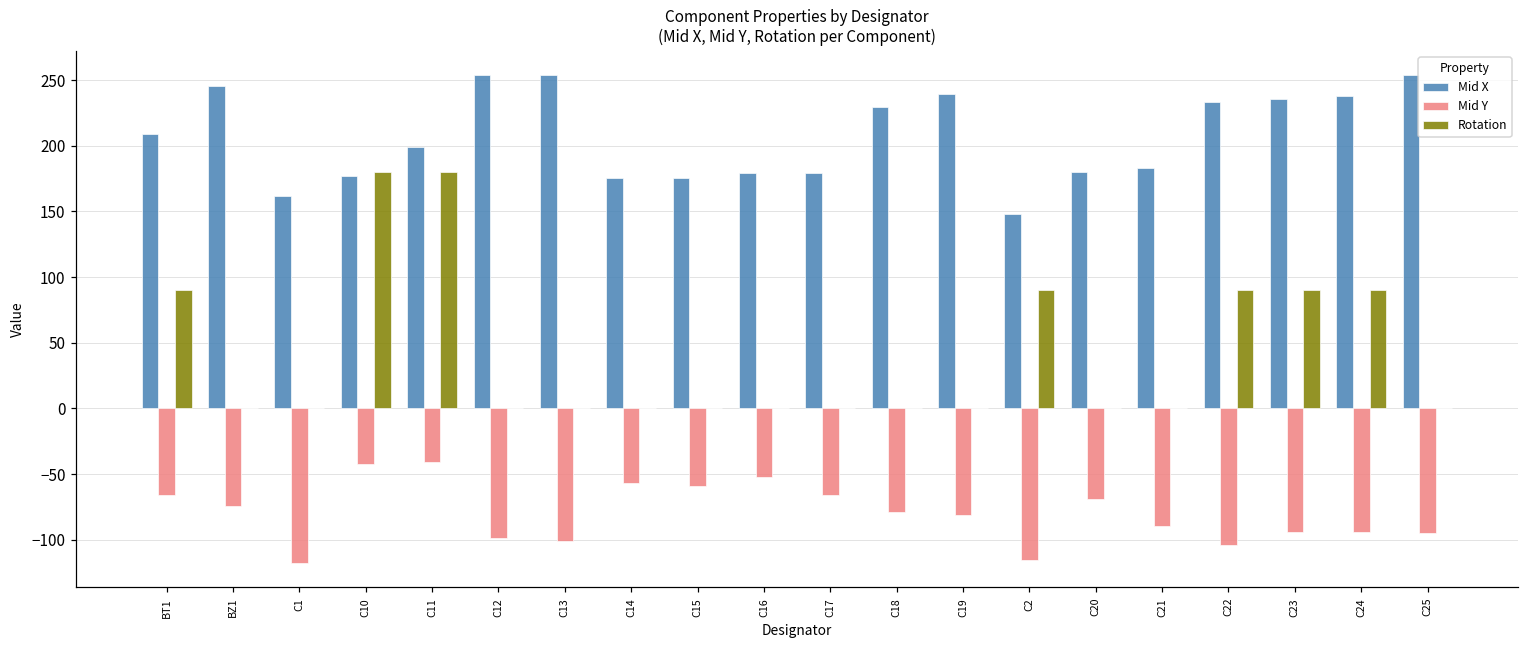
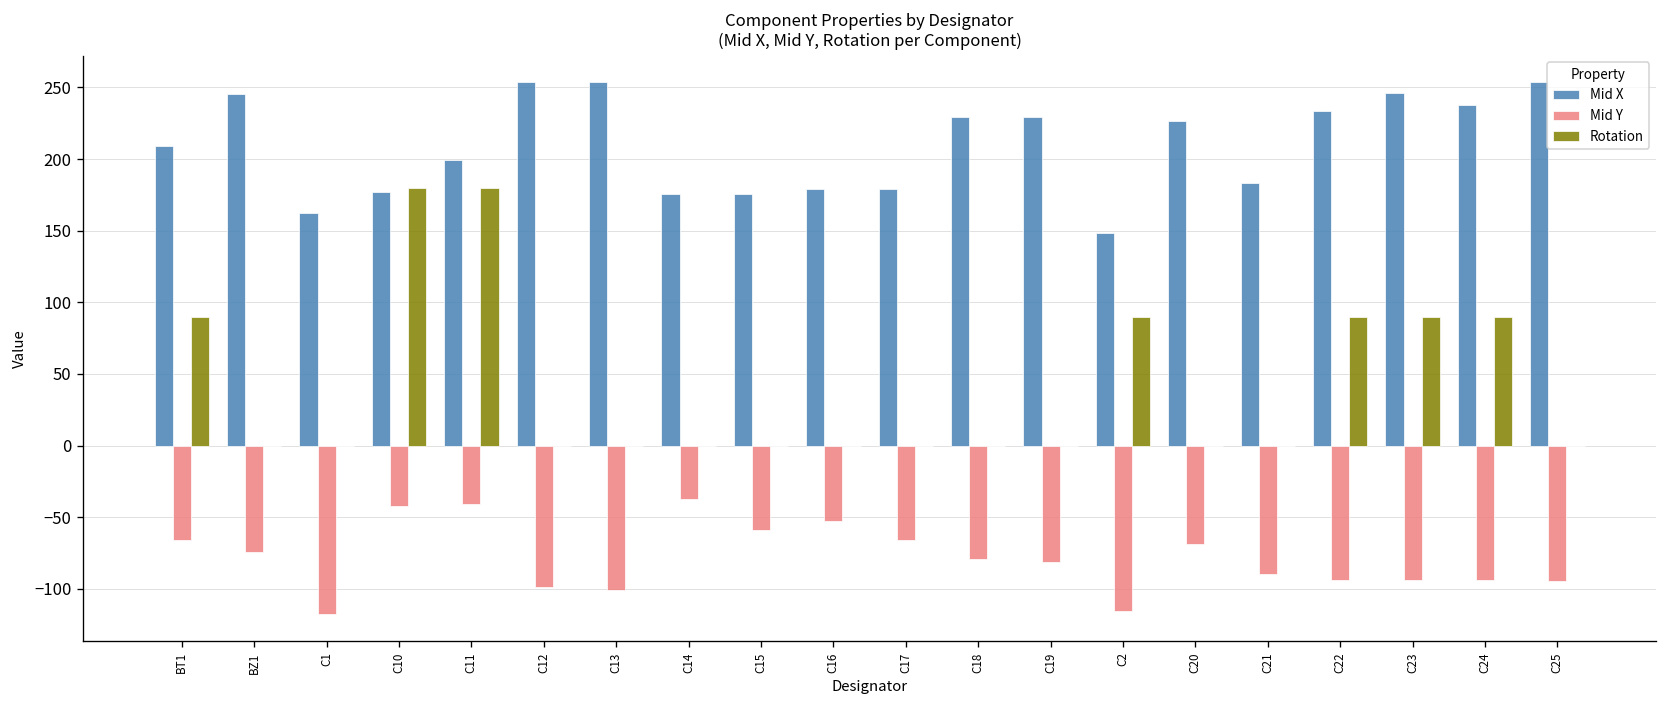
Mid Y, C14: -57 -> -38
Mid X, C19: 239 -> 230
Mid X, C20: 180 -> 227
Mid Y, C22: -104 -> -94
Mid X, C23: 236 -> 246
